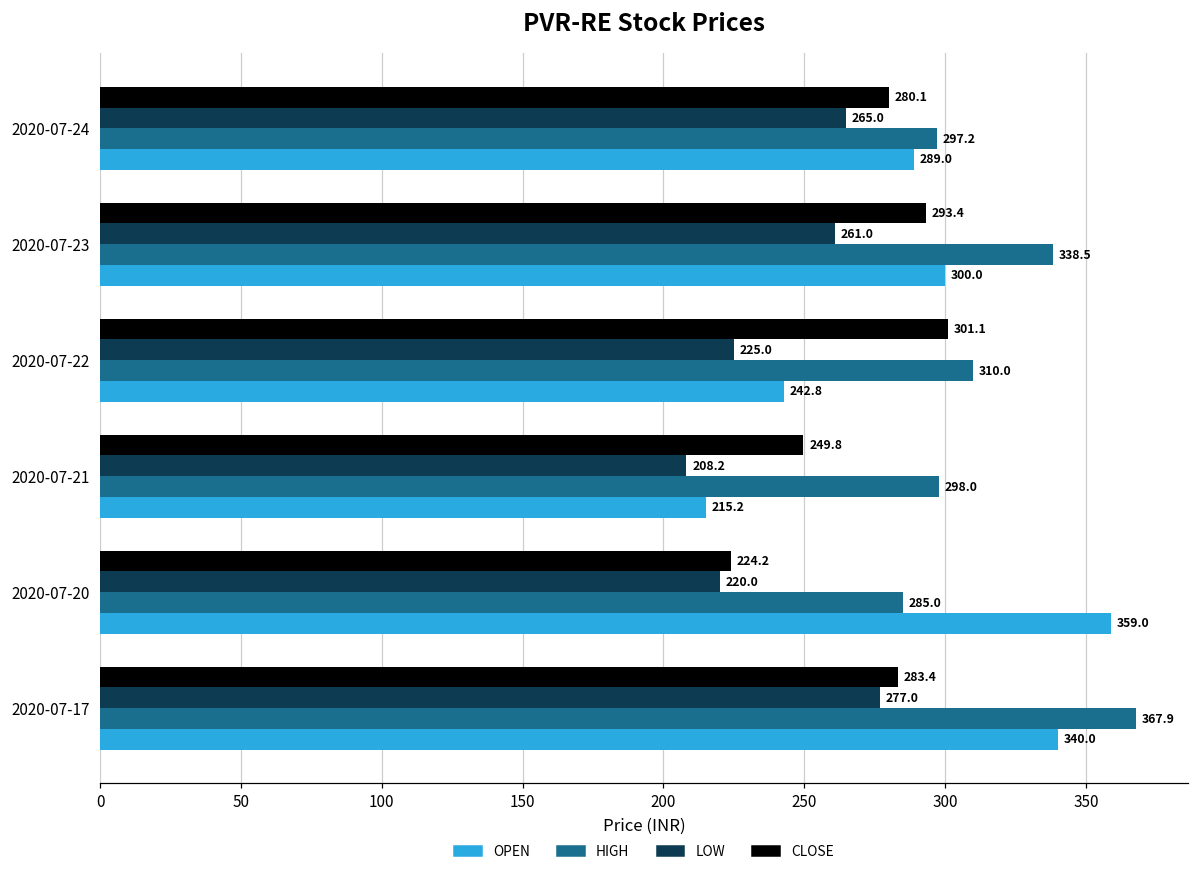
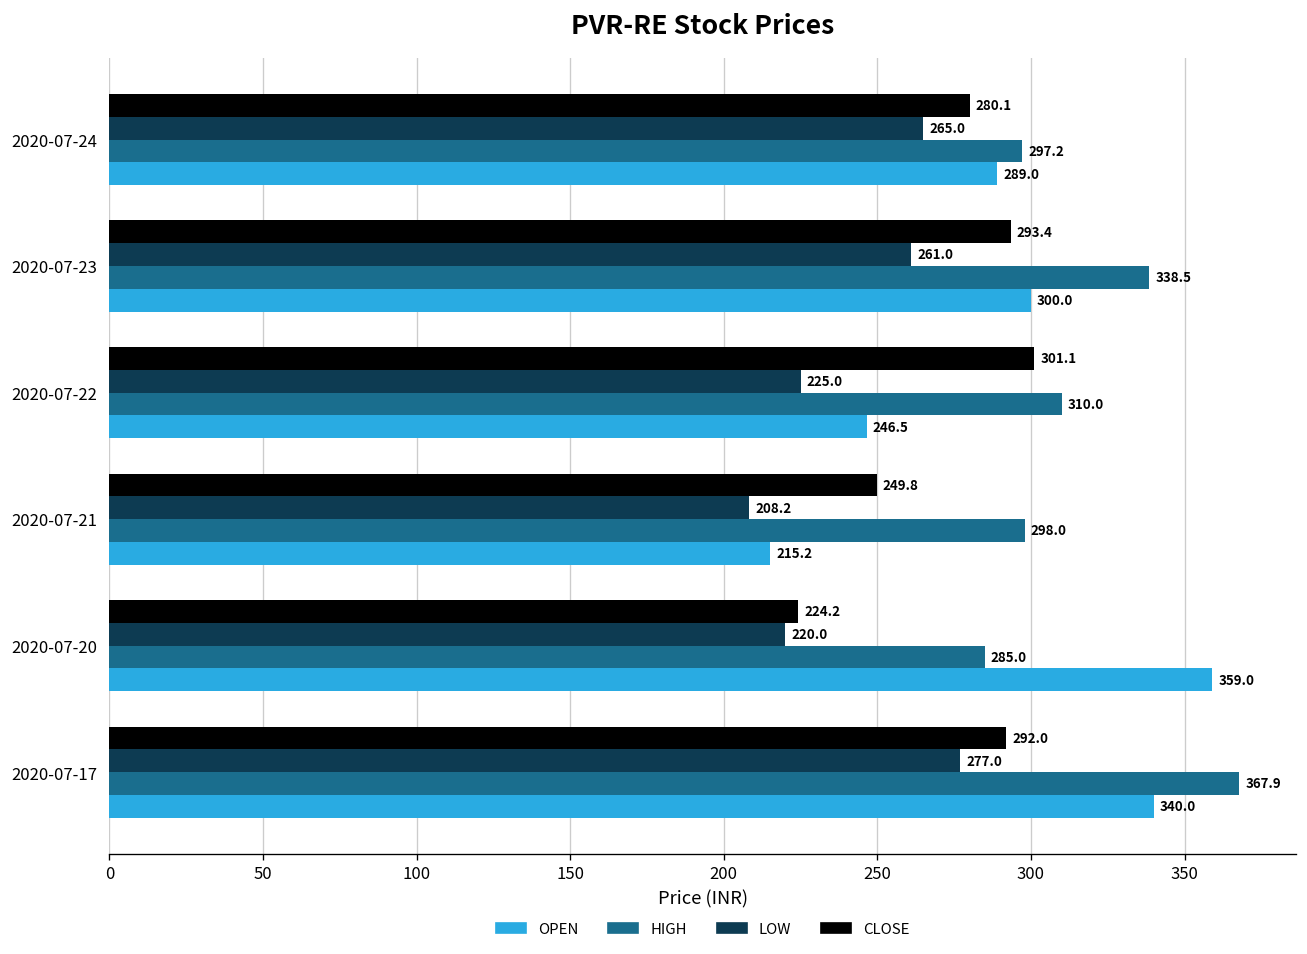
OPEN, 2020-07-22: 242.8 -> 246.5
CLOSE, 2020-07-17: 283.4 -> 292.0
